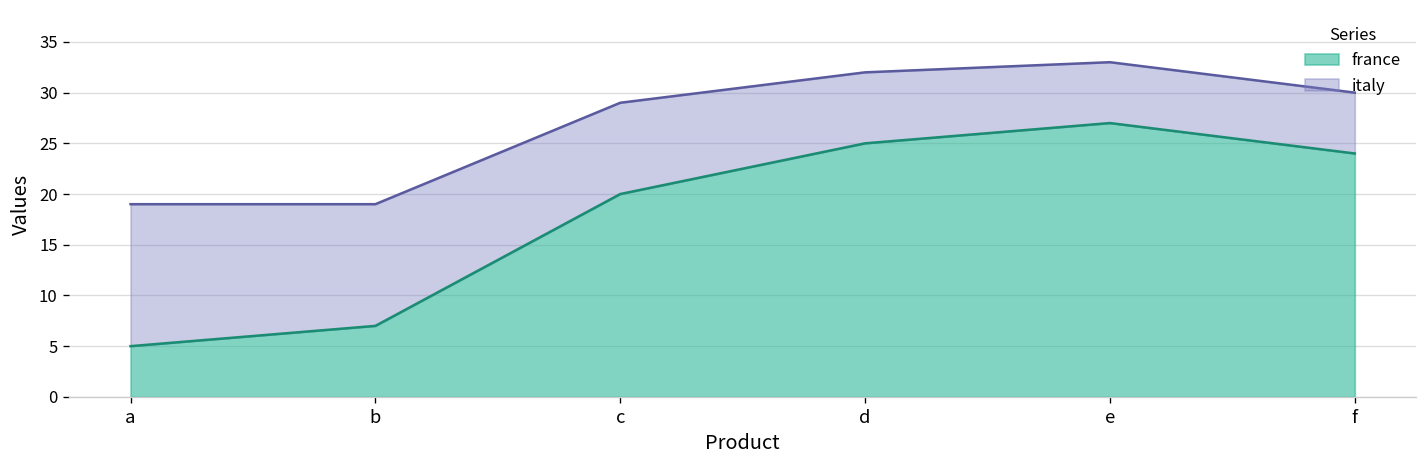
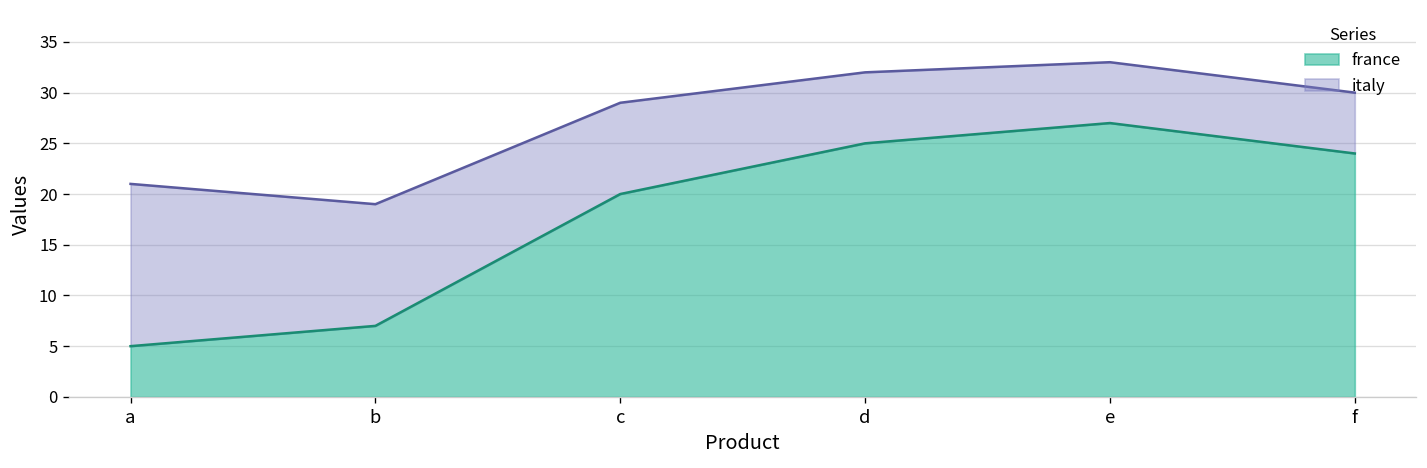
italy, a: 14 -> 16
